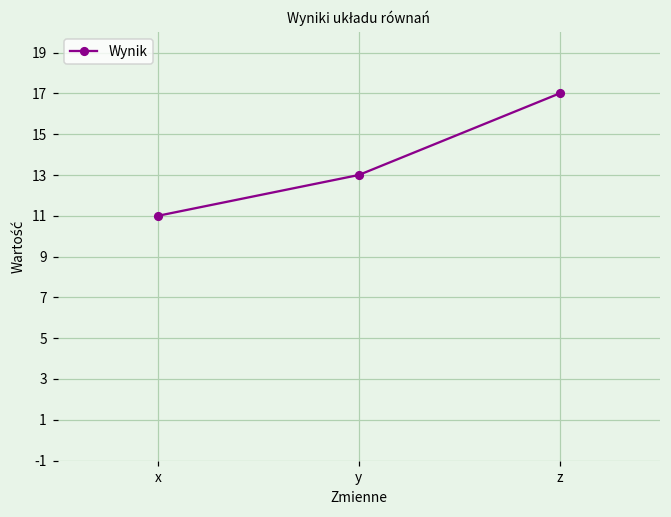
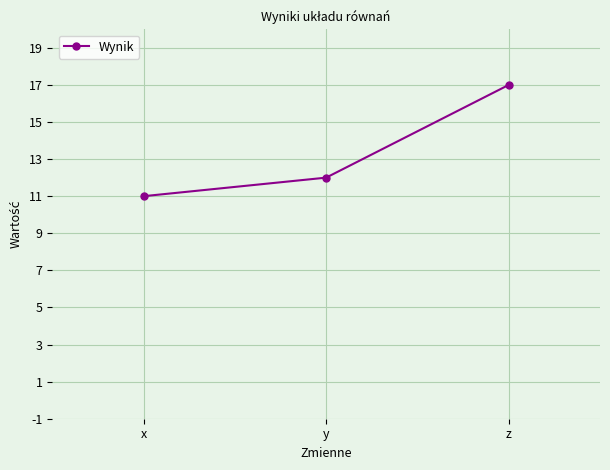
y: 13 -> 12
